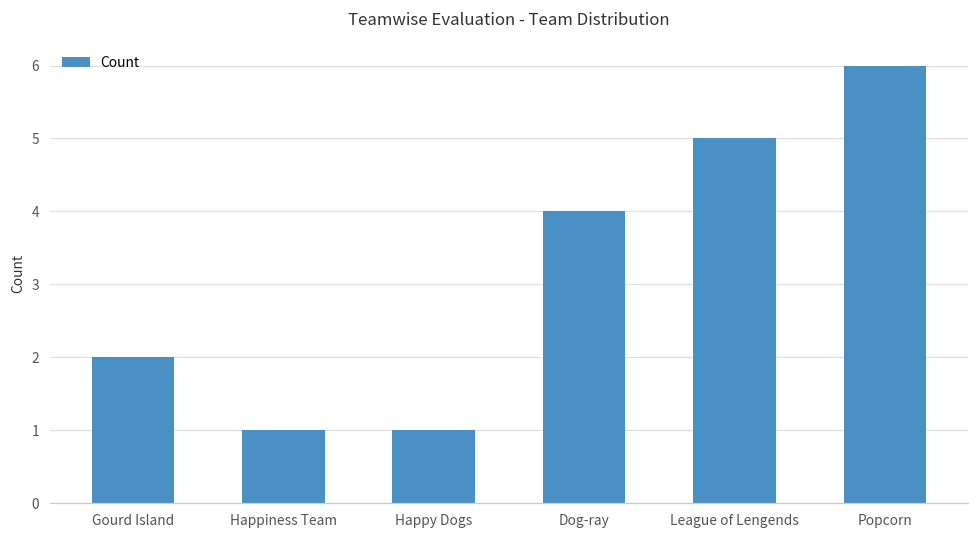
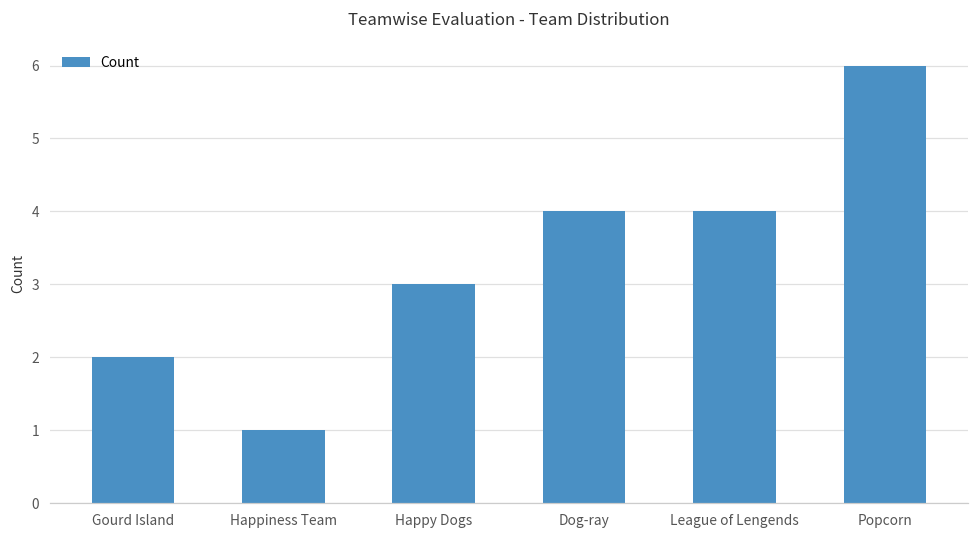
Happy Dogs: 1 -> 3
League of Lengends: 5 -> 4
